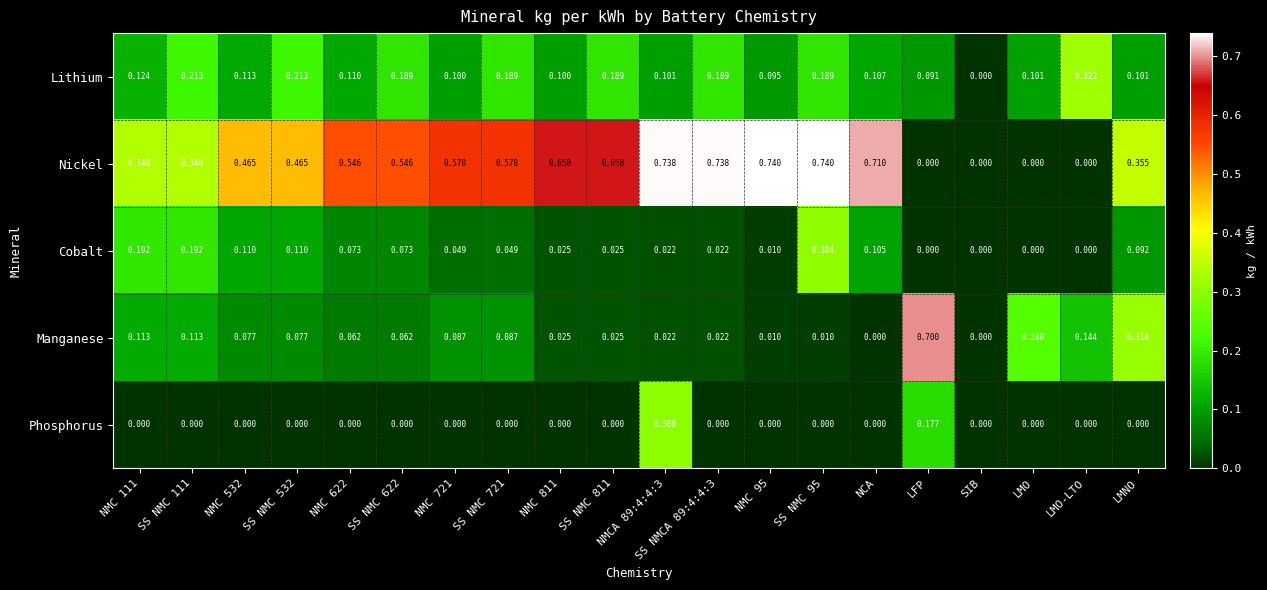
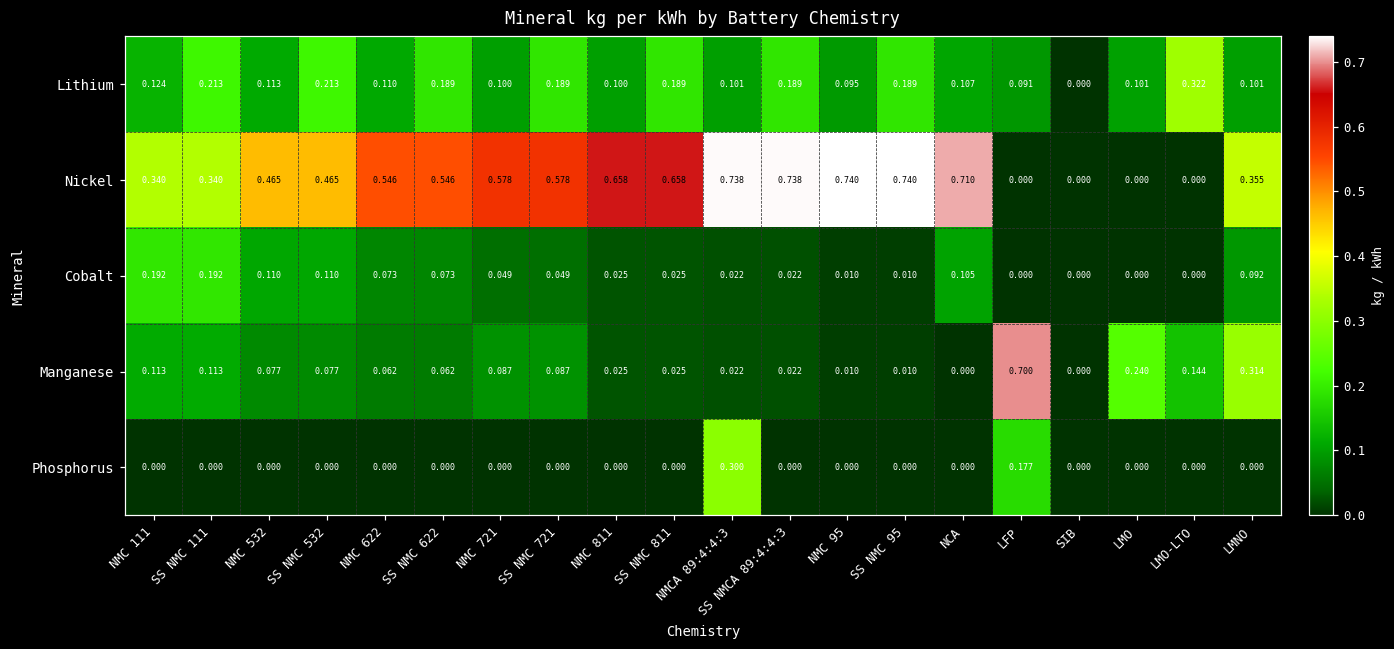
Cobalt, SS NMC 95: 0.304 -> 0.010
